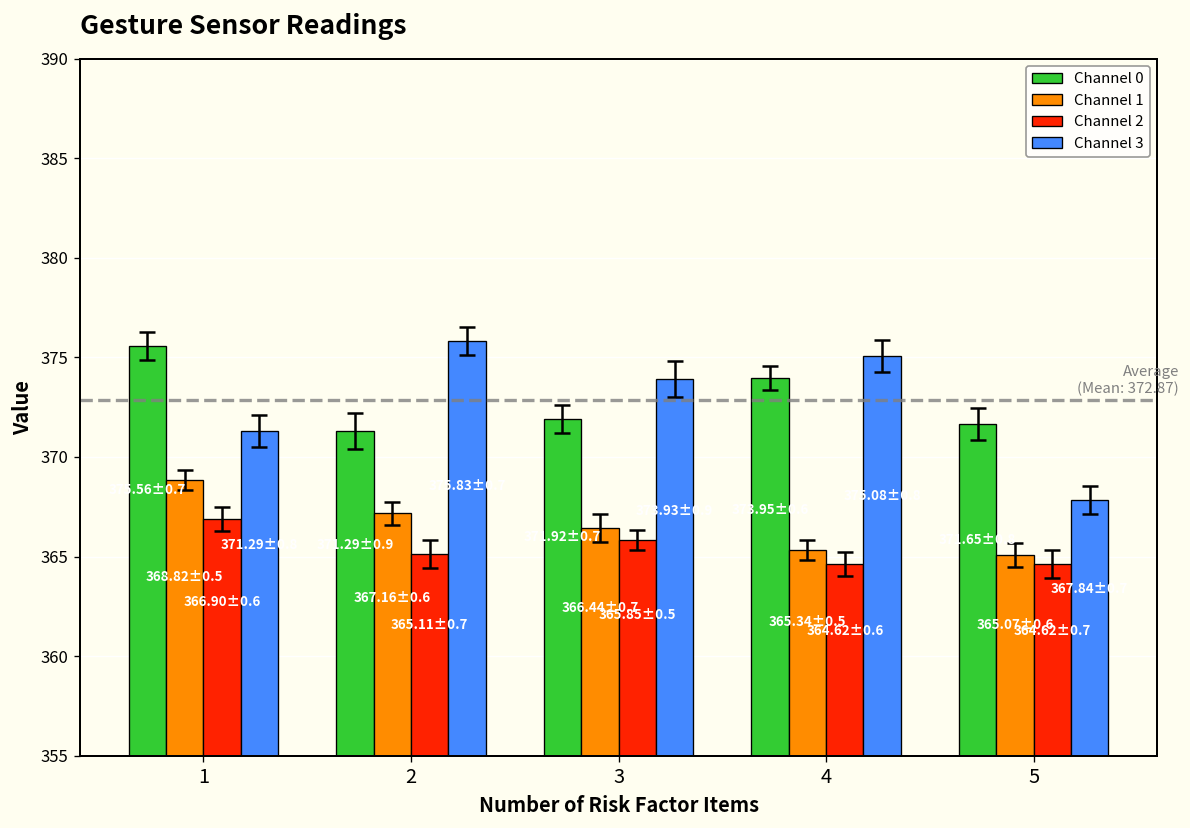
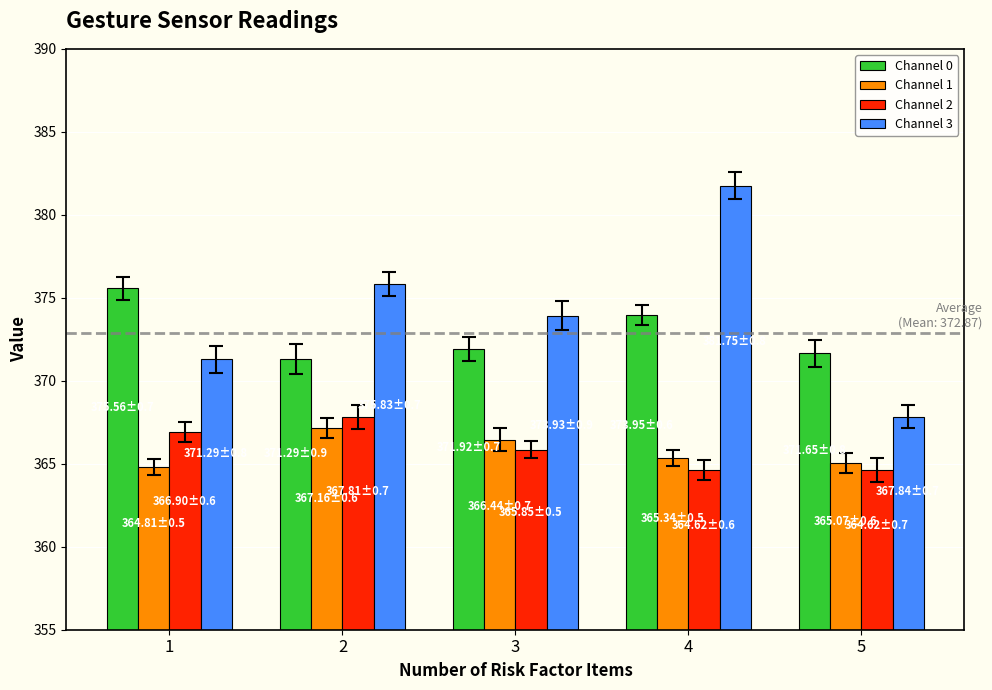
Channel 1, 1: 368.82±0.5 -> 364.81±0.5
Channel 2, 2: 365.11±0.7 -> 367.81±0.7
Channel 3, 4: 375.1 -> 381.8
